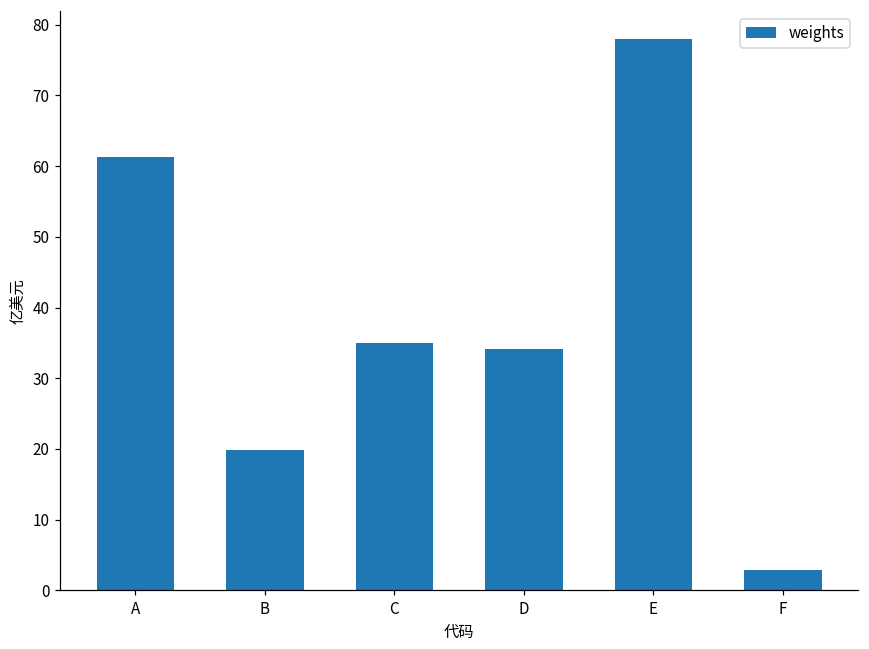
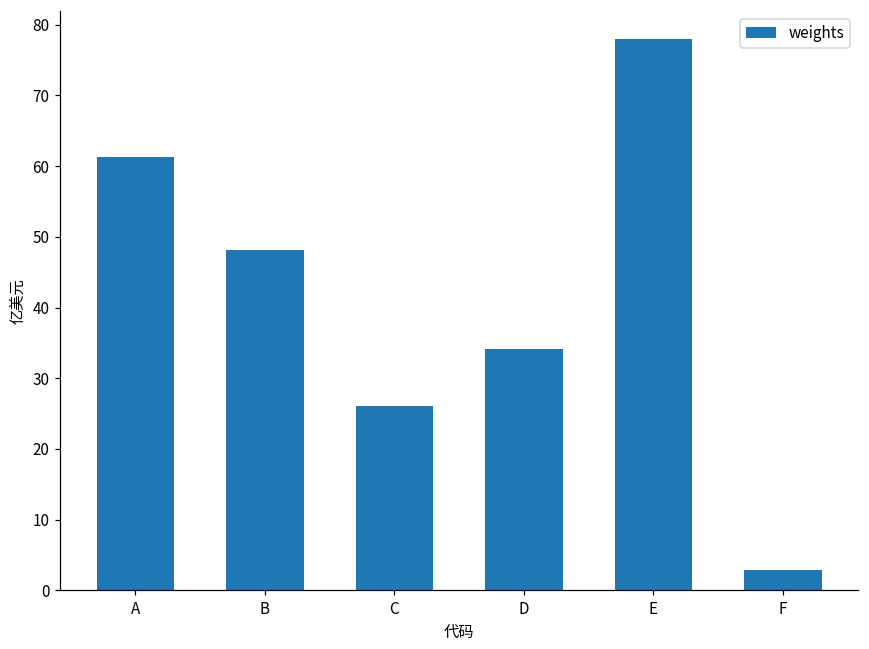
B: 20 -> 48
C: 35 -> 26
